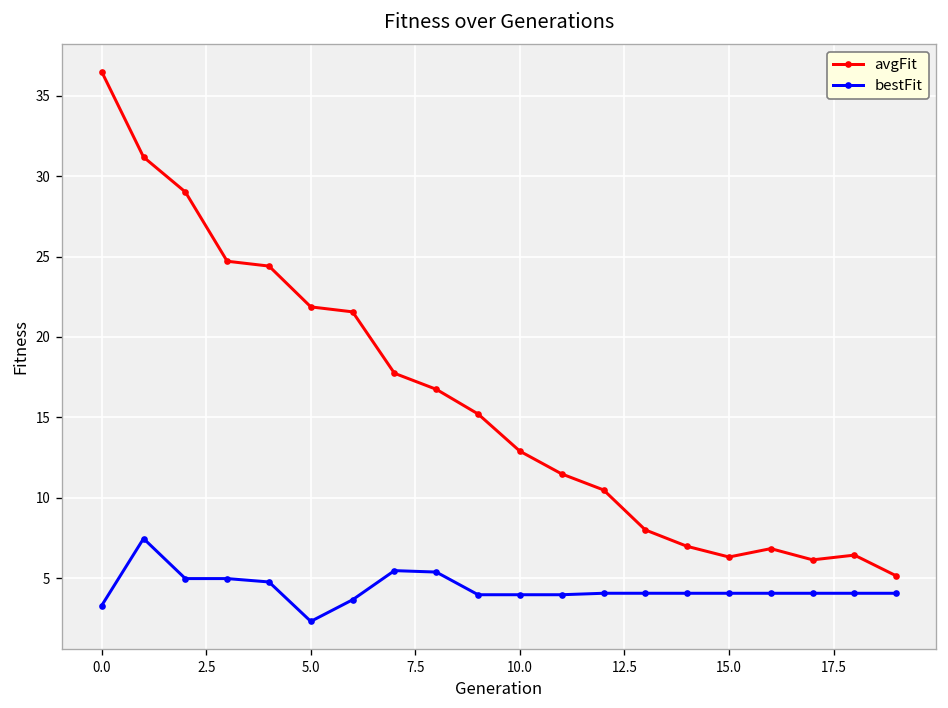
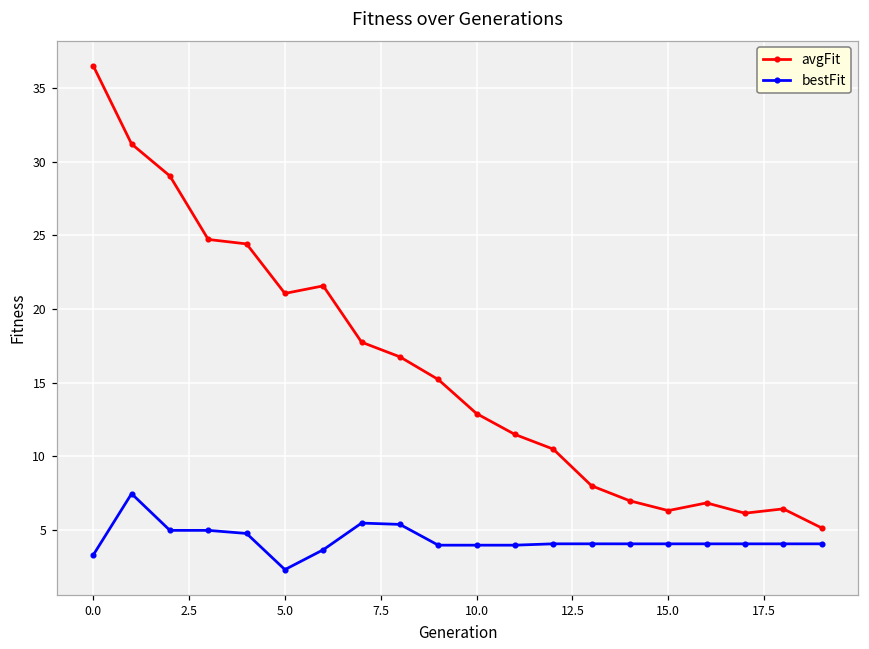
avgFit, 5.0: 21.9 -> 21.1
